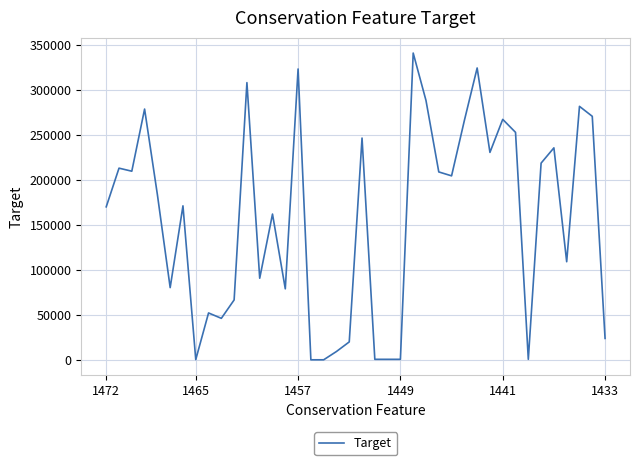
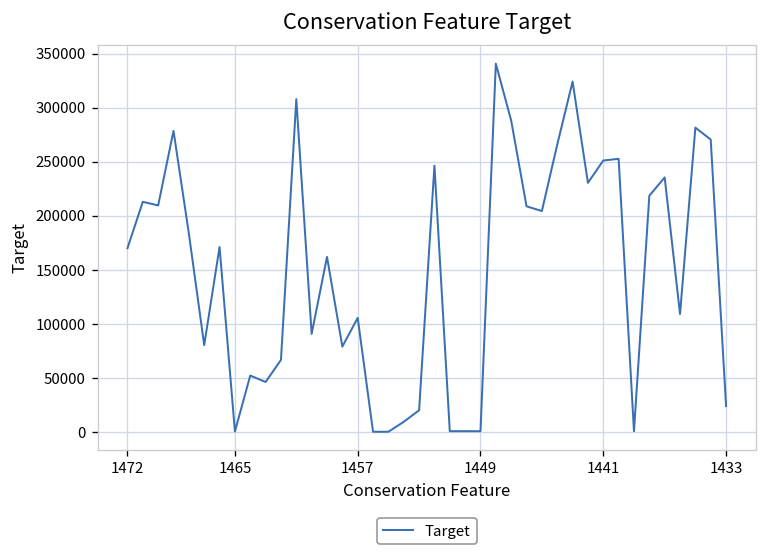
1457: 320000 -> 110000
1441: 270000 -> 250000
